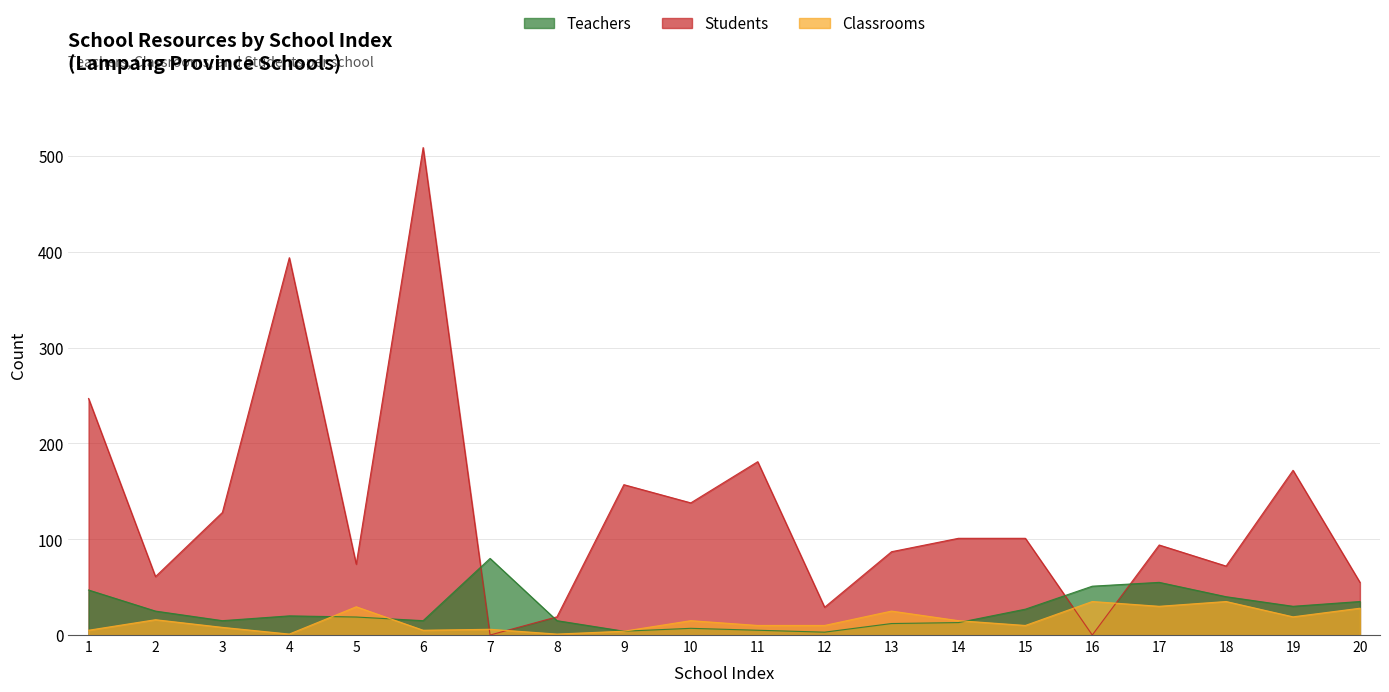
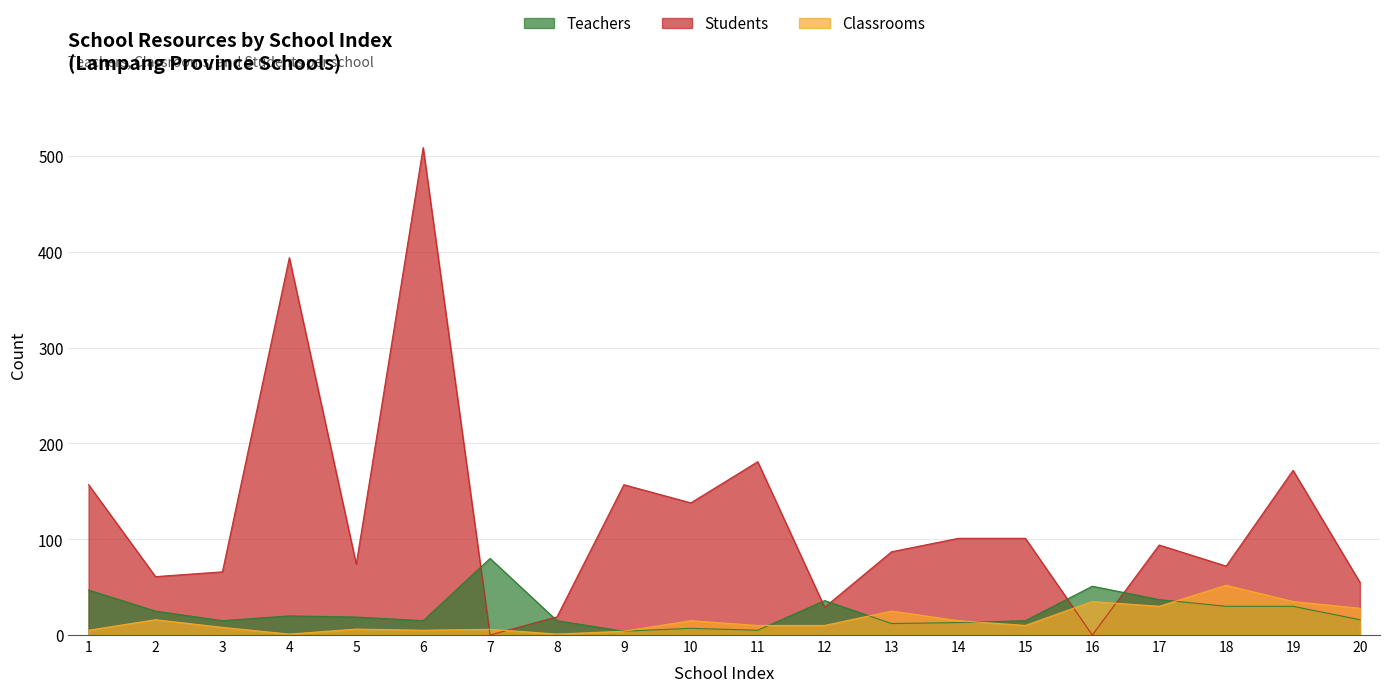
Students, 1: 250 -> 160
Students, 3: 130 -> 70
Classrooms, 5: 30 -> 10
Teachers, 12: 0 -> 40
Teachers, 15: 30 -> 20
Teachers, 17: 60 -> 40
Teachers, 18: 40 -> 30
Classrooms, 18: 40 -> 50
Classrooms, 19: 20 -> 40
Teachers, 20: 40 -> 20
